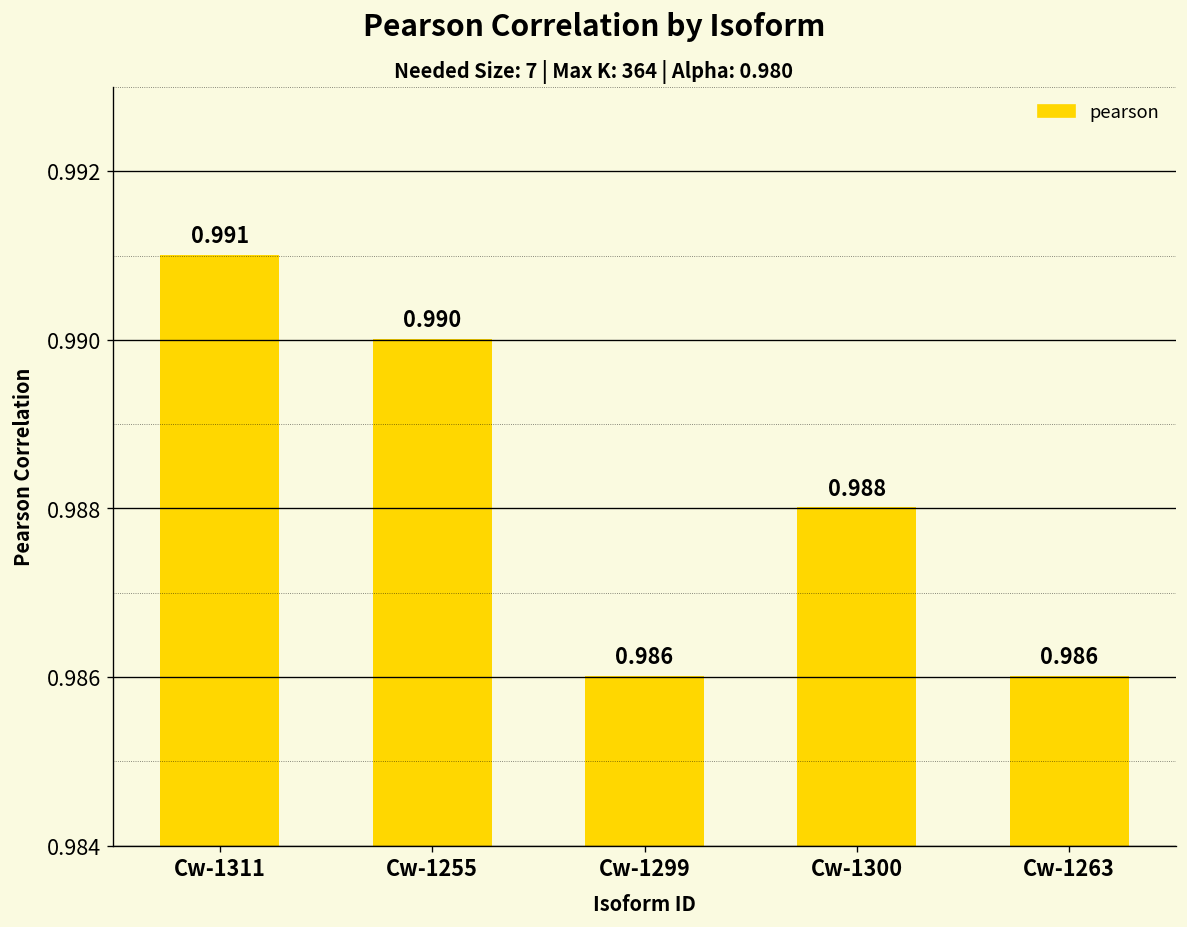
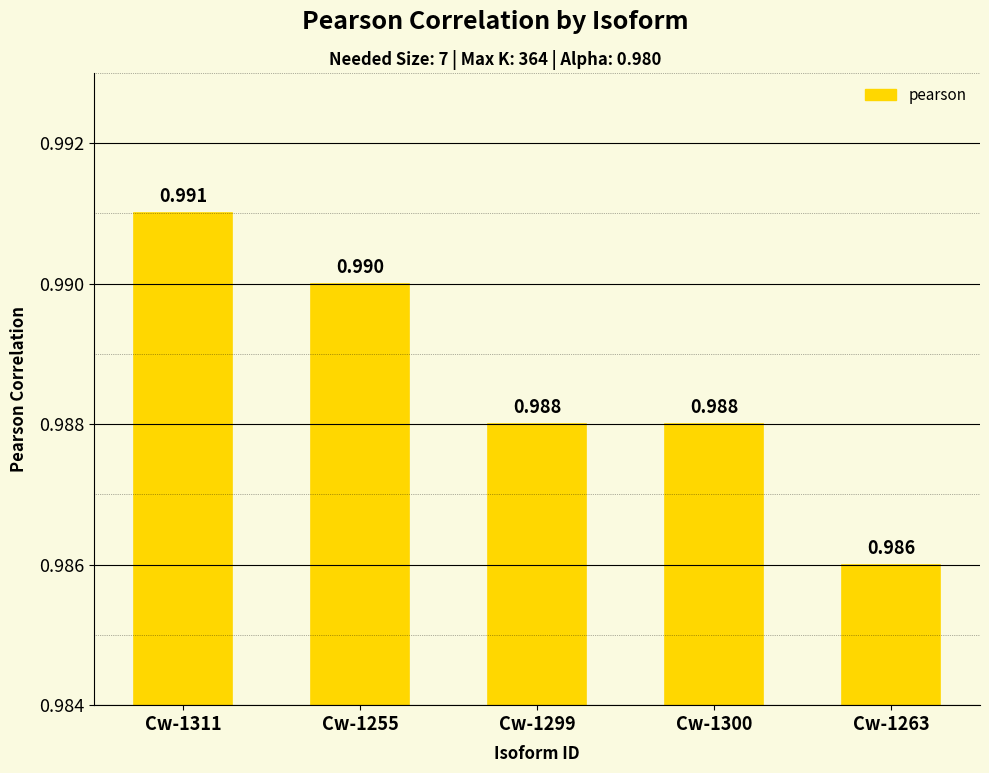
Cw-1299: 0.986 -> 0.988
